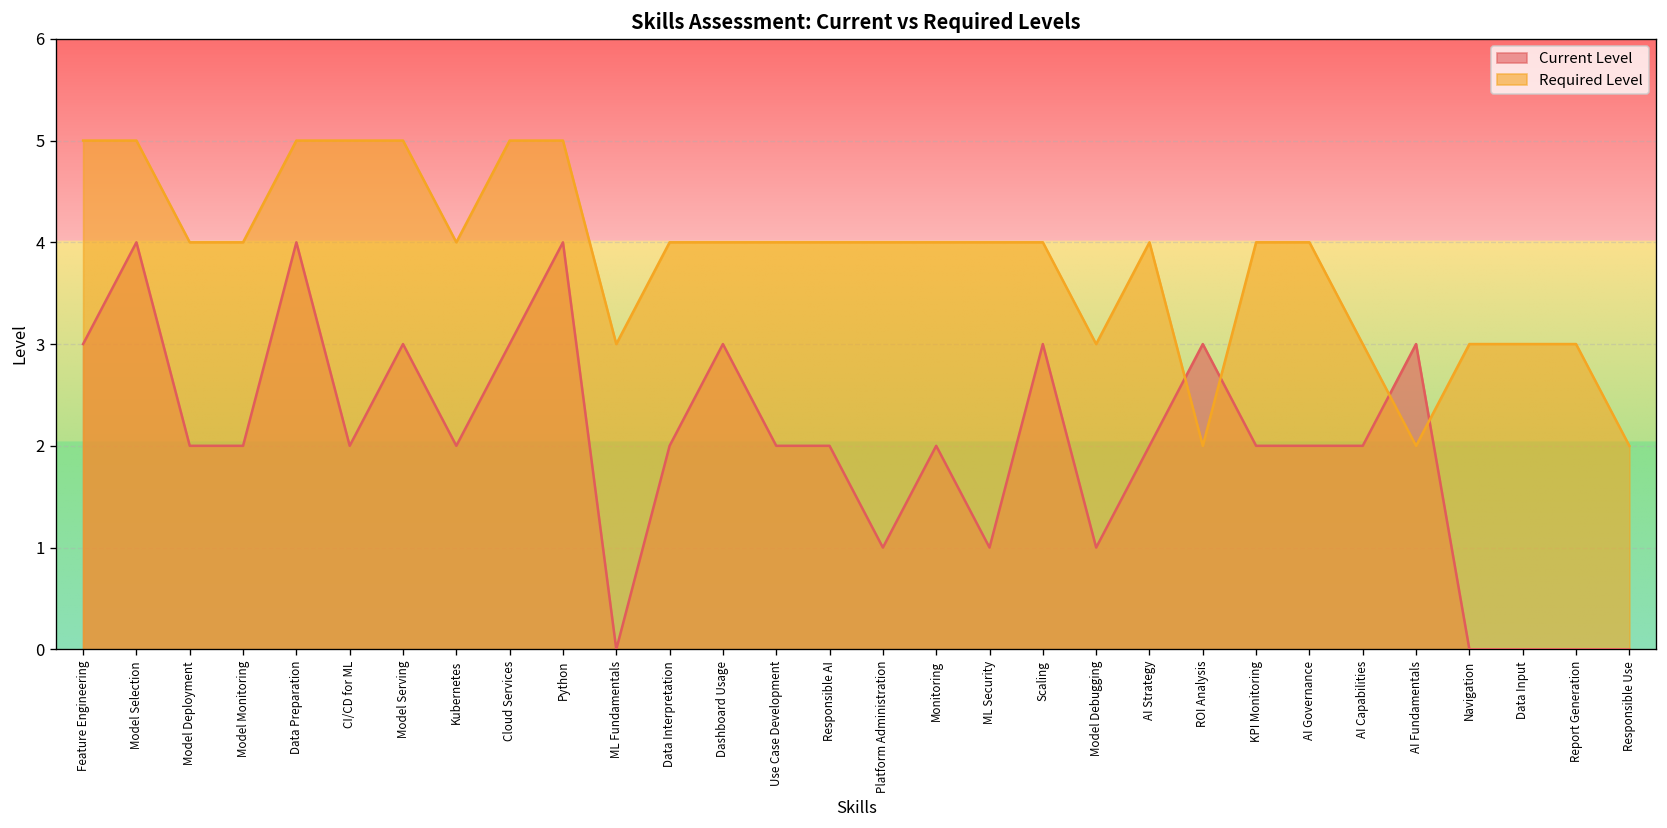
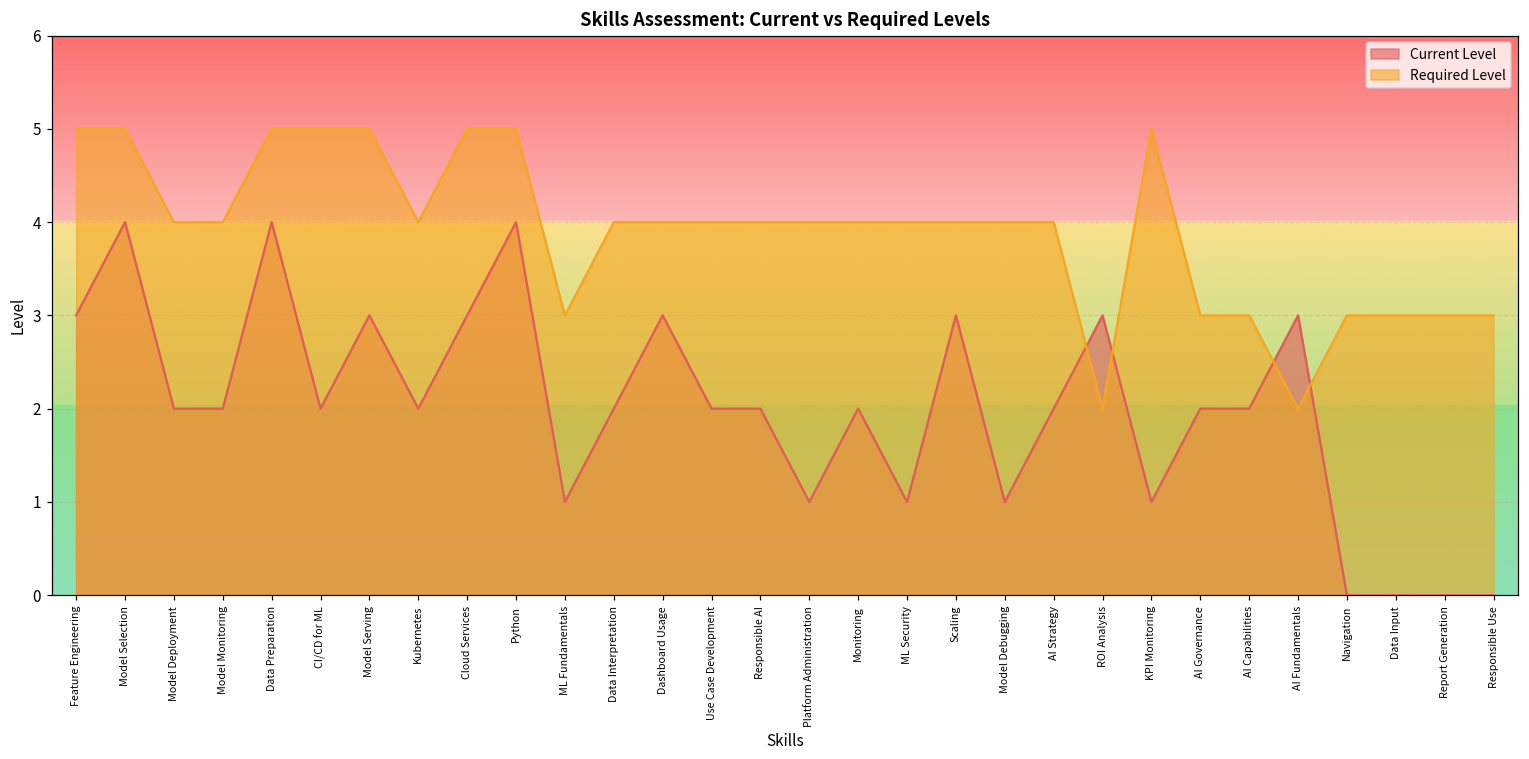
Current Level, ML Fundamentals: 0 -> 1
Required Level, Model Debugging: 3 -> 4
Current Level, KPI Monitoring: 2 -> 1
Required Level, KPI Monitoring: 4 -> 5
Required Level, AI Governance: 4 -> 3
Required Level, Responsible Use: 2 -> 3
